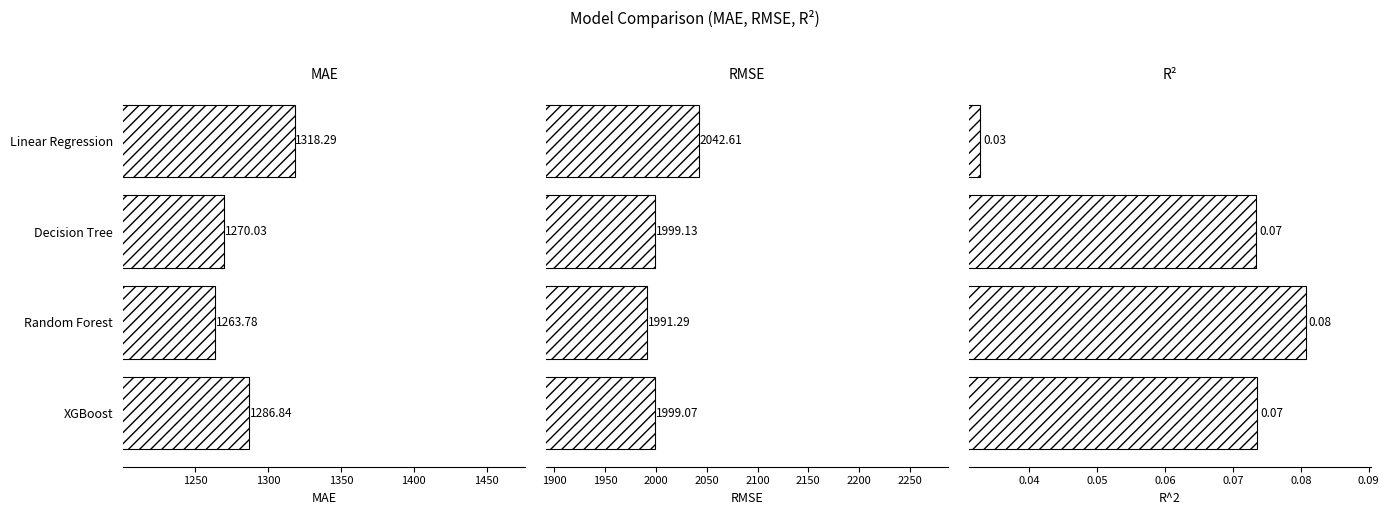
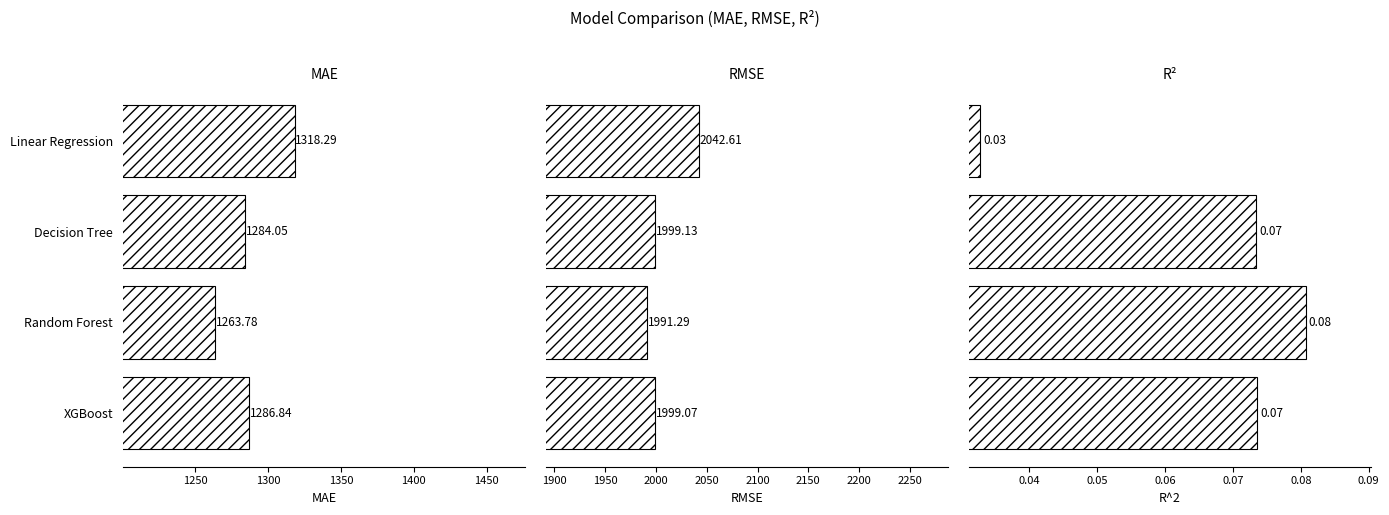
MAE, Decision Tree: 1270.03 -> 1284.05
